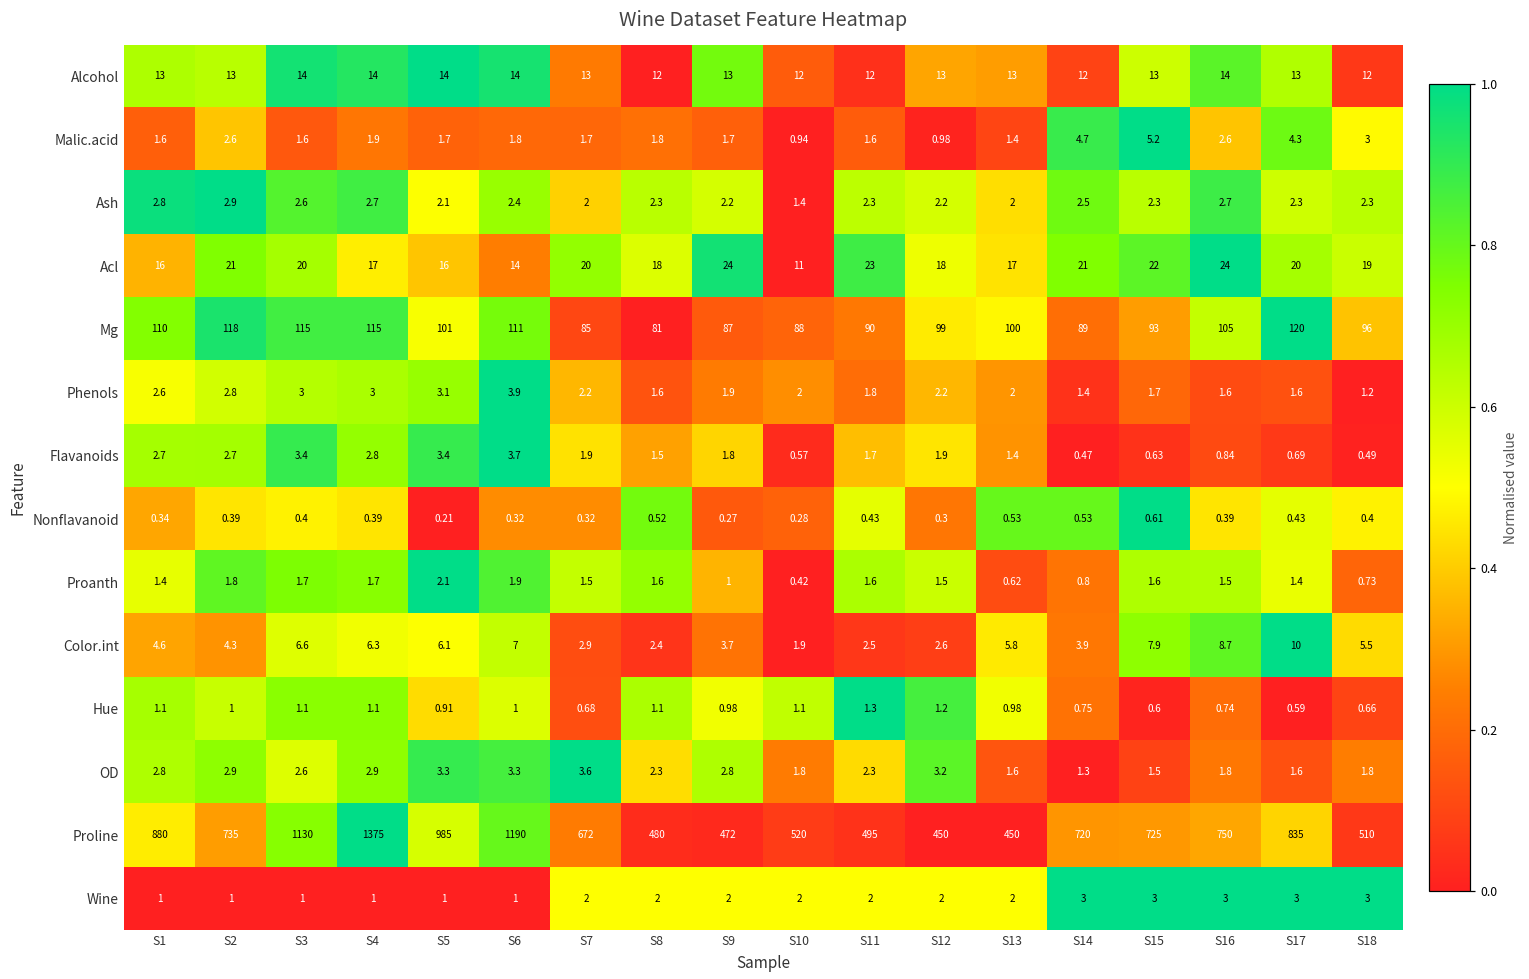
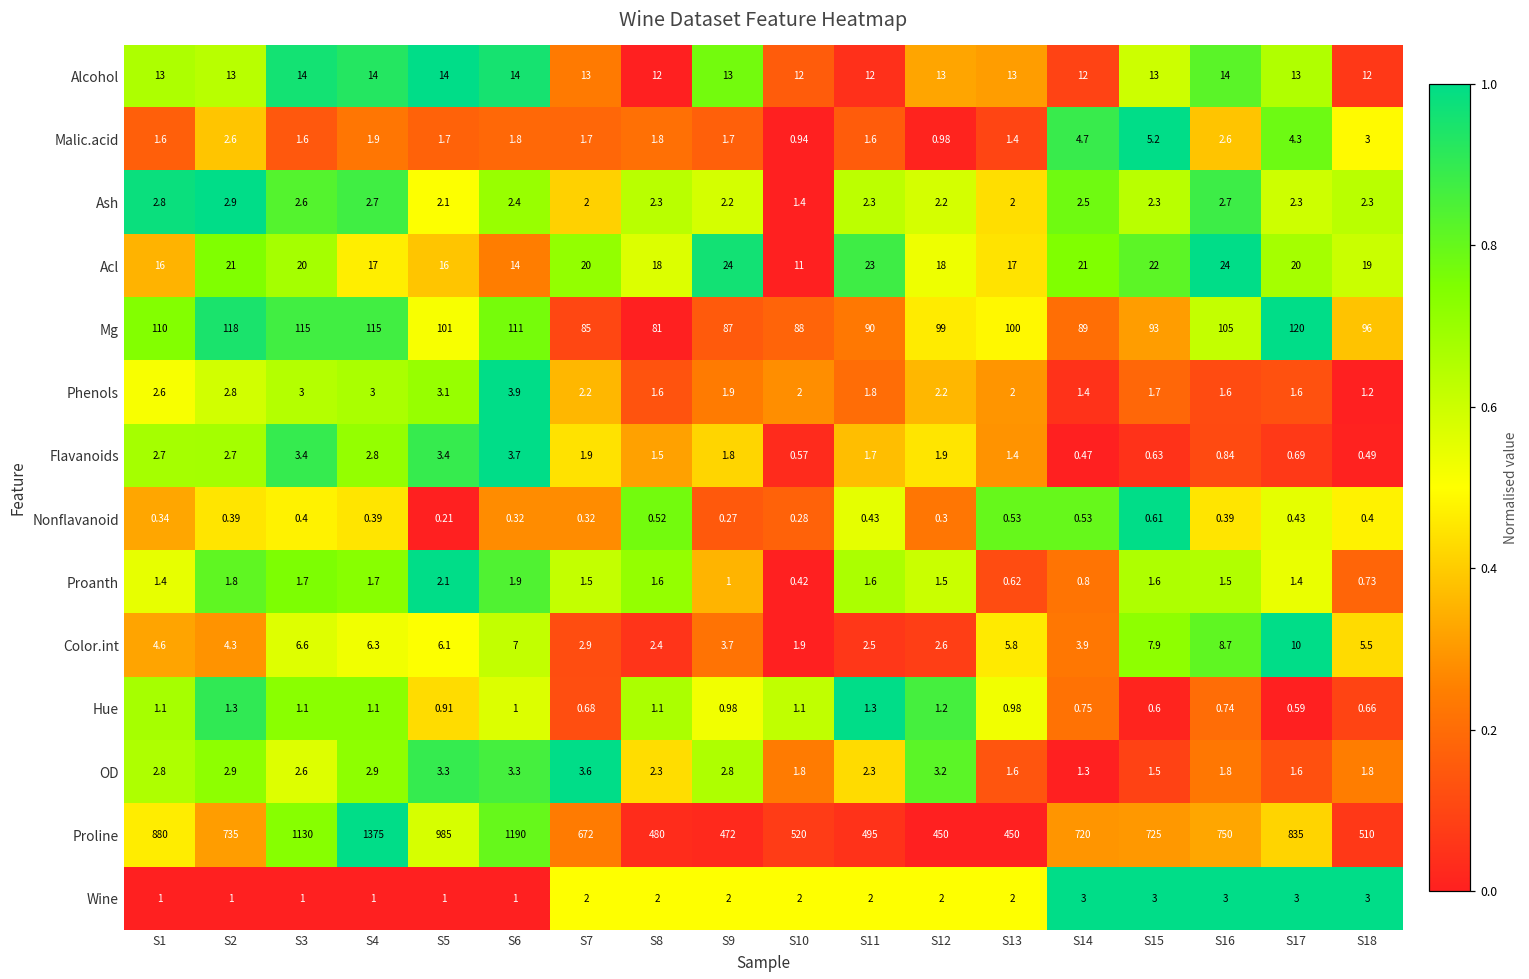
Hue, S2: 1 -> 1.3
